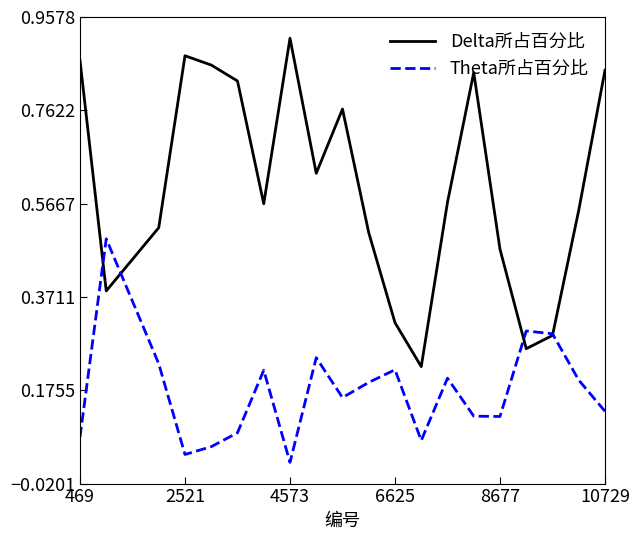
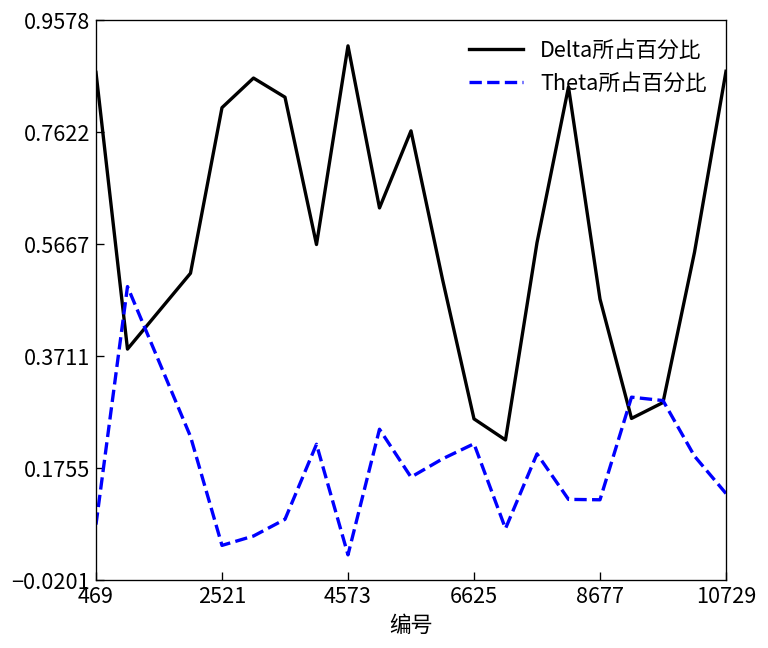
Delta所占百分比, 2521: 0.88 -> 0.81
Delta所占百分比, 6625: 0.32 -> 0.26
Delta所占百分比, 10729: 0.85 -> 0.87
